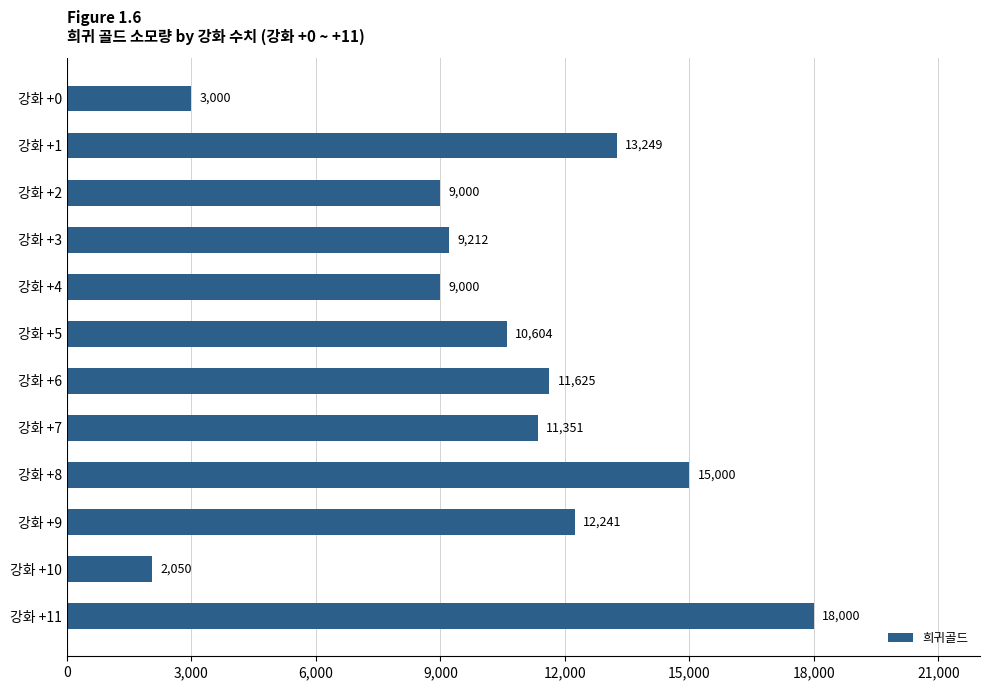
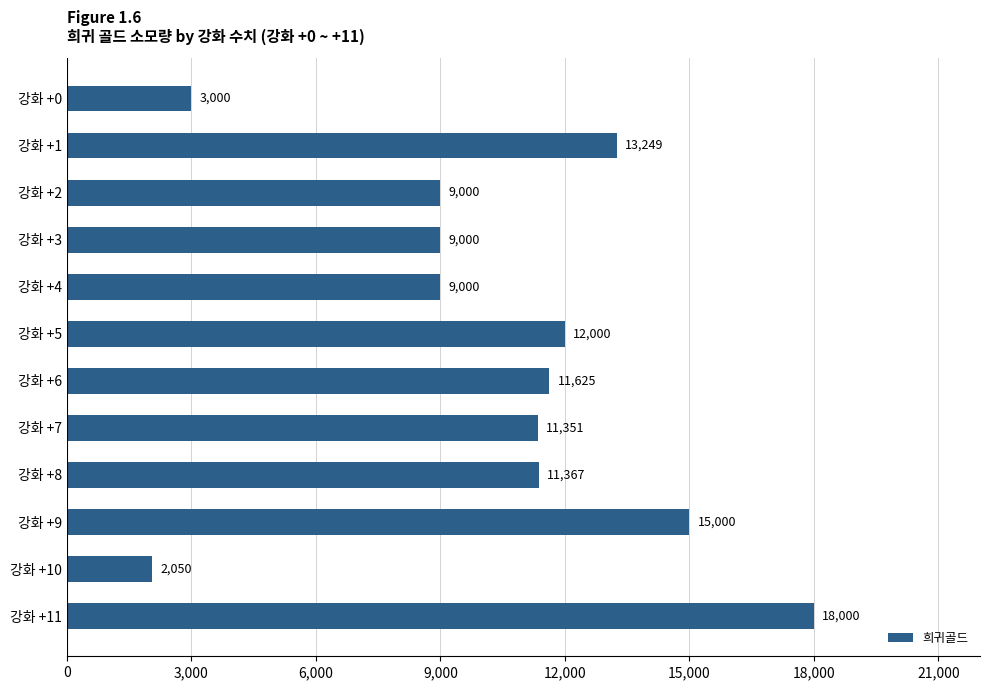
강화 +3: 9,212 -> 9,000
강화 +5: 10,604 -> 12,000
강화 +8: 15,000 -> 11,367
강화 +9: 12,241 -> 15,000
